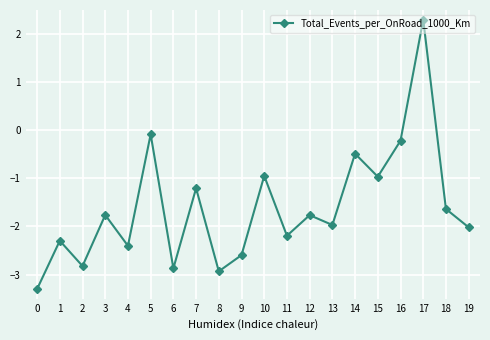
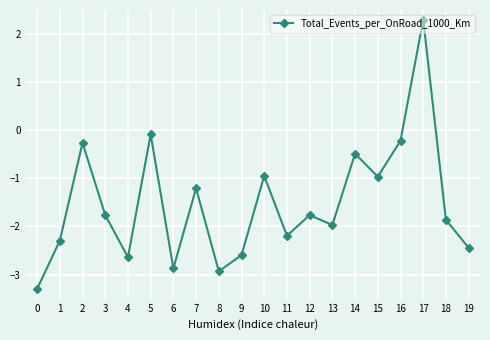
2: -2.8 -> -0.3
4: -2.4 -> -2.6
18: -1.6 -> -1.9
19: -2.0 -> -2.4
